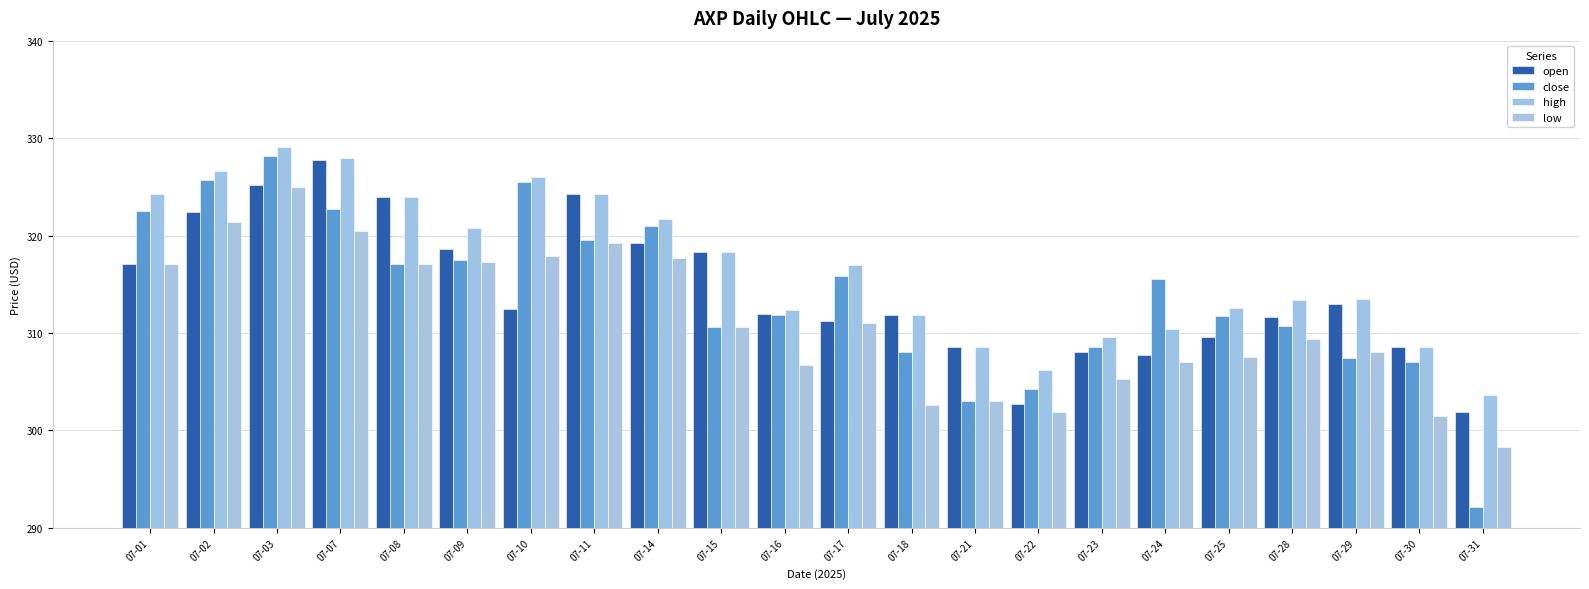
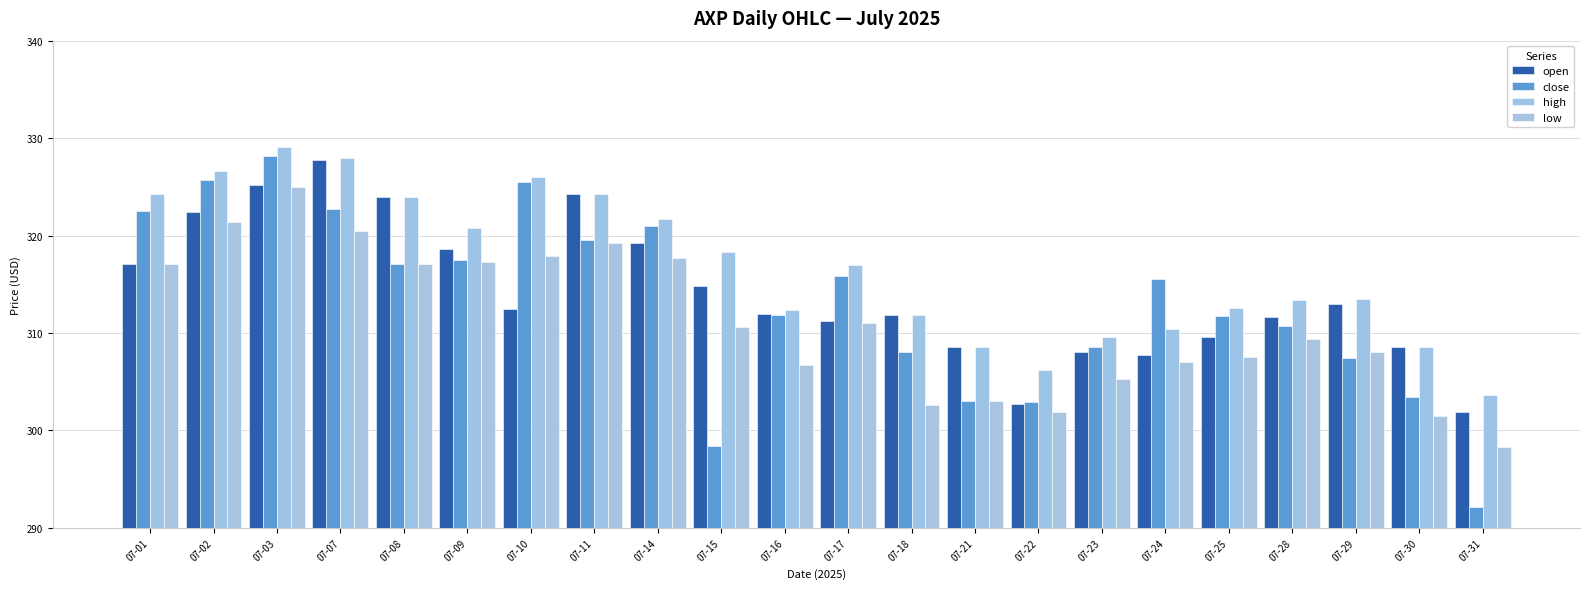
open, 07-15: 318 -> 315
close, 07-15: 311 -> 298
close, 07-22: 304 -> 303
close, 07-30: 307 -> 303
